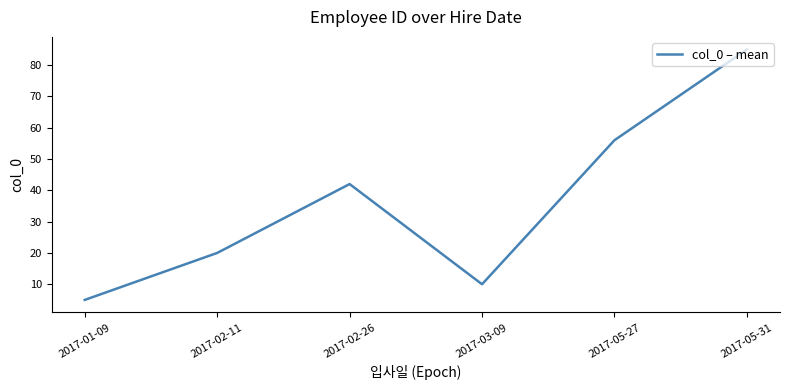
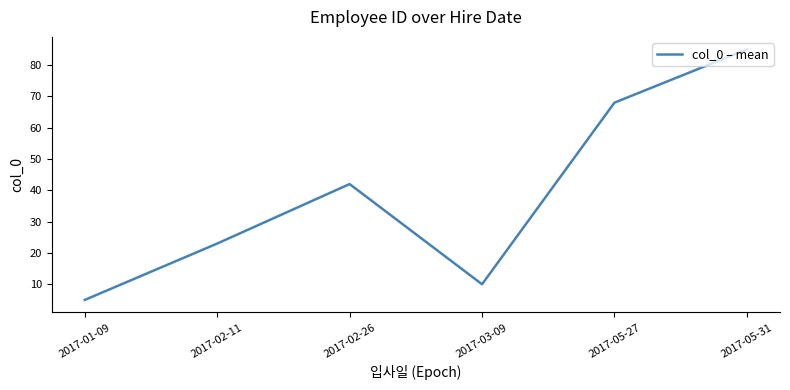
2017-02-11: 20 -> 23
2017-05-27: 56 -> 68
